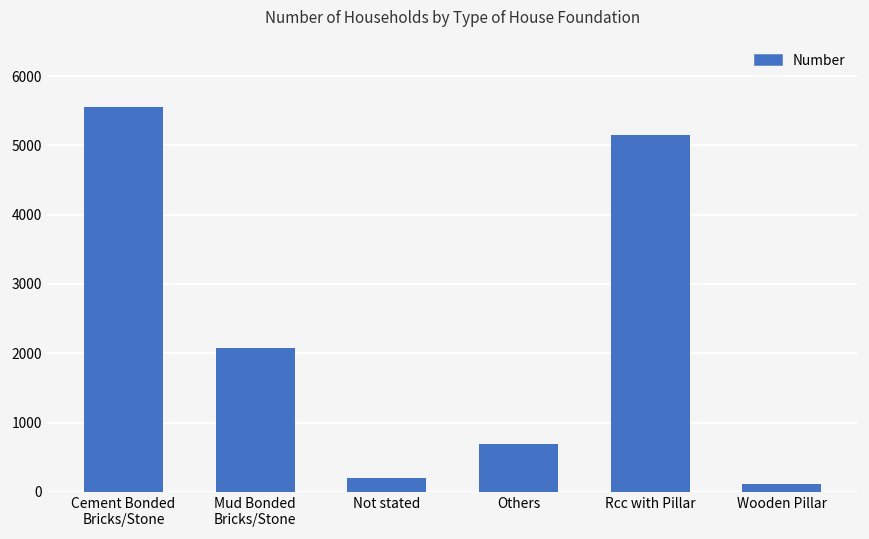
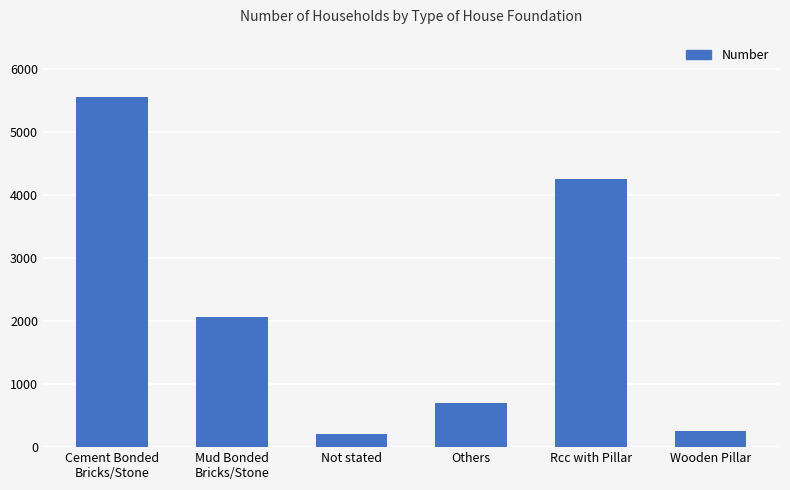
Rcc with Pillar: 5200 -> 4300
Wooden Pillar: 100 -> 300
